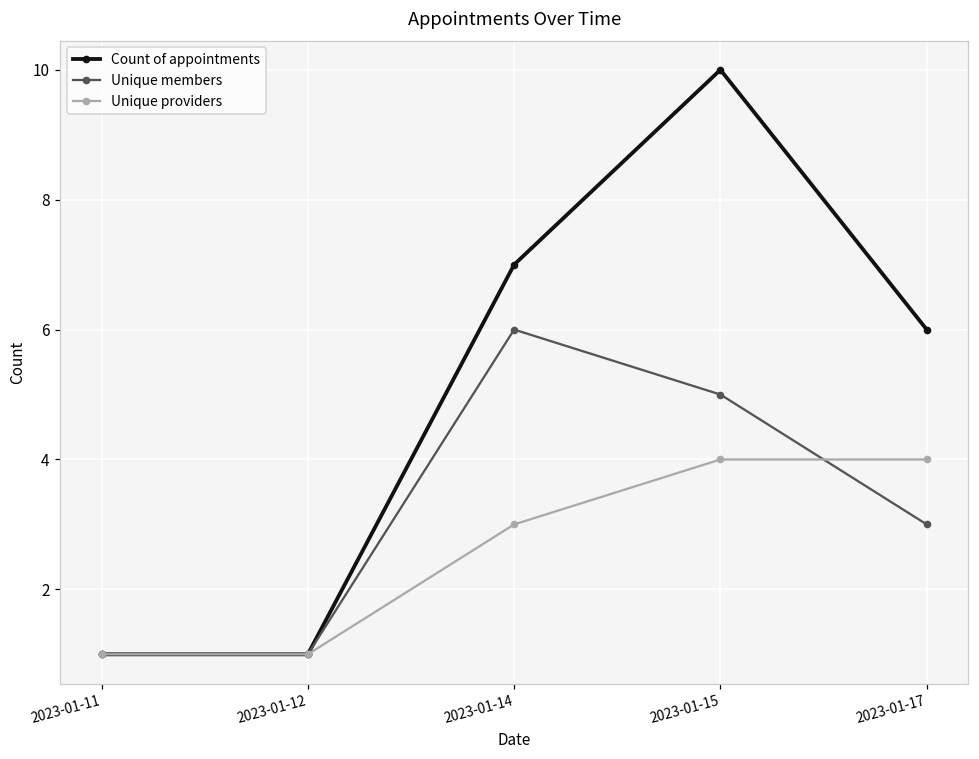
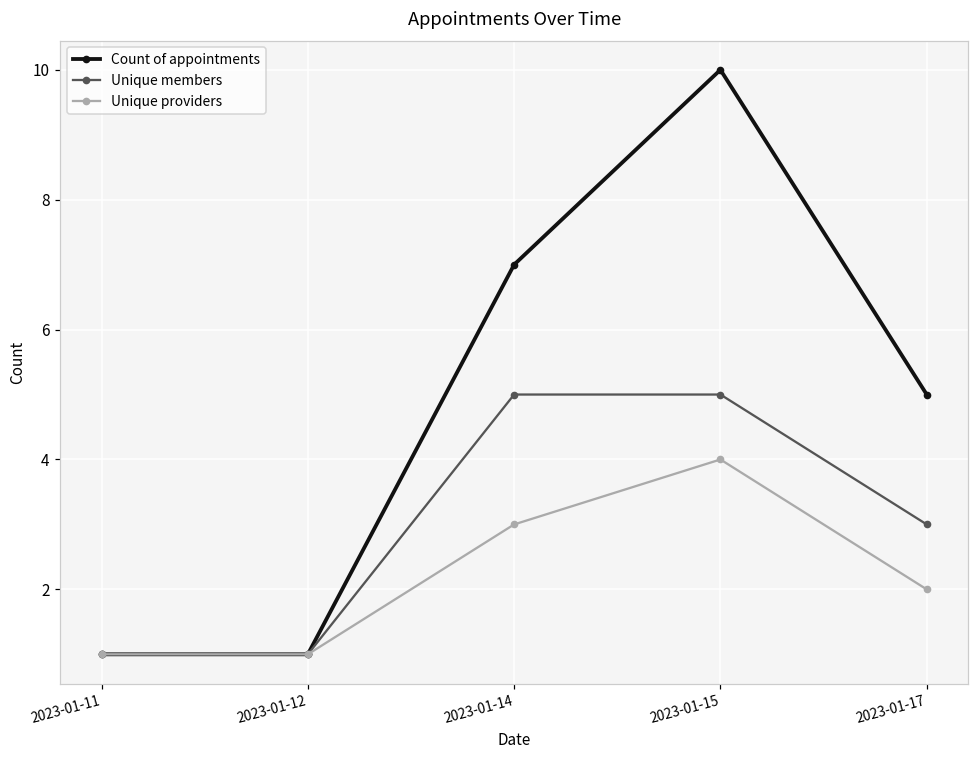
Unique members, 2023-01-14: 6 -> 5
Count of appointments, 2023-01-17: 6 -> 5
Unique providers, 2023-01-17: 4 -> 2
